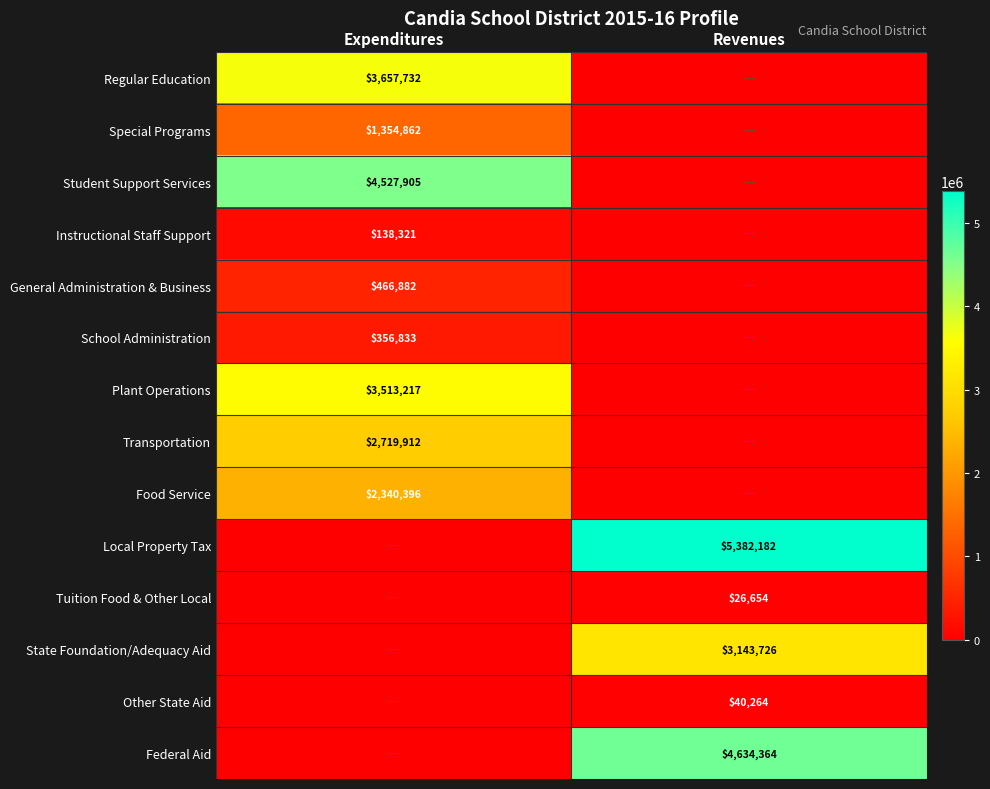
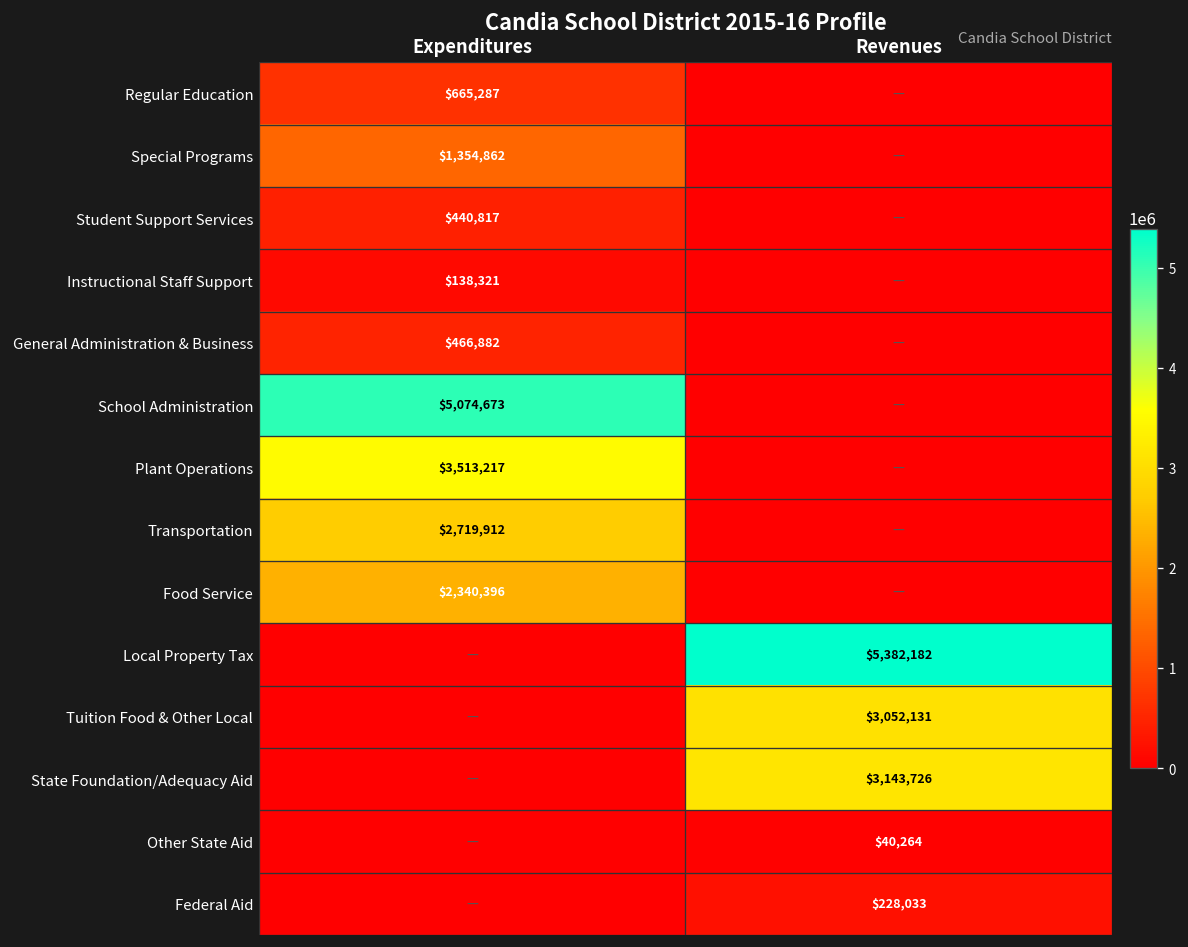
Regular Education, Expenditures: $3,657,732 -> $665,287
Student Support Services, Expenditures: $4,527,905 -> $440,817
School Administration, Expenditures: $356,833 -> $5,074,673
Tuition Food & Other Local, Revenues: $26,654 -> $3,052,131
Federal Aid, Revenues: $4,634,364 -> $228,033
